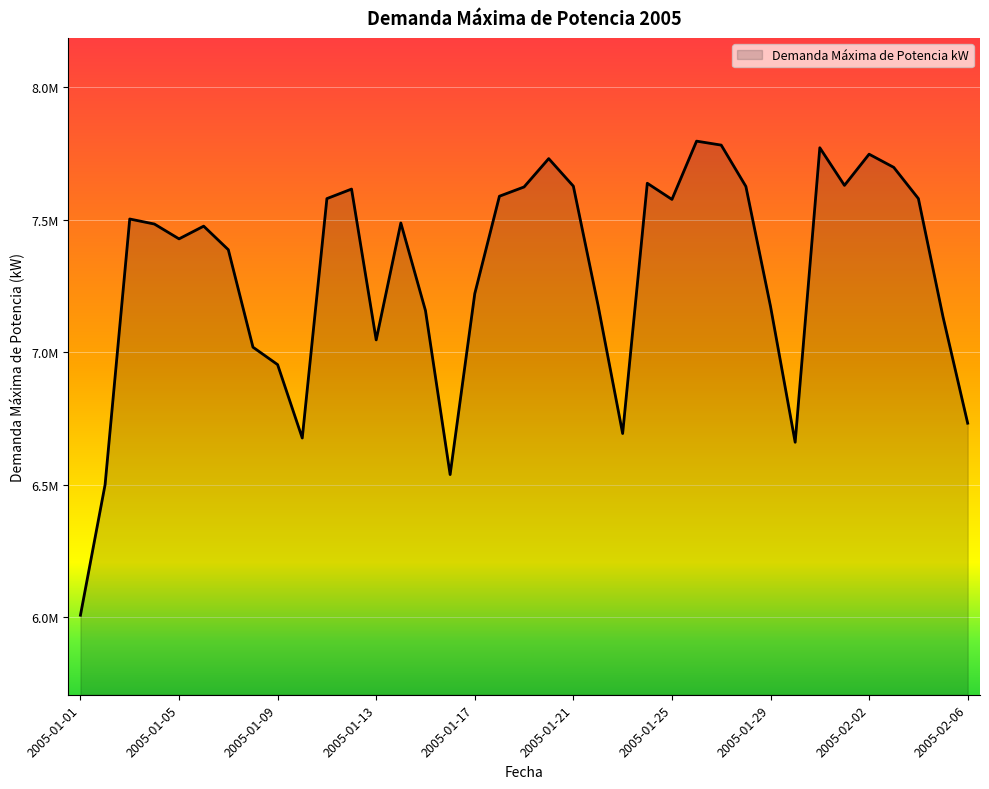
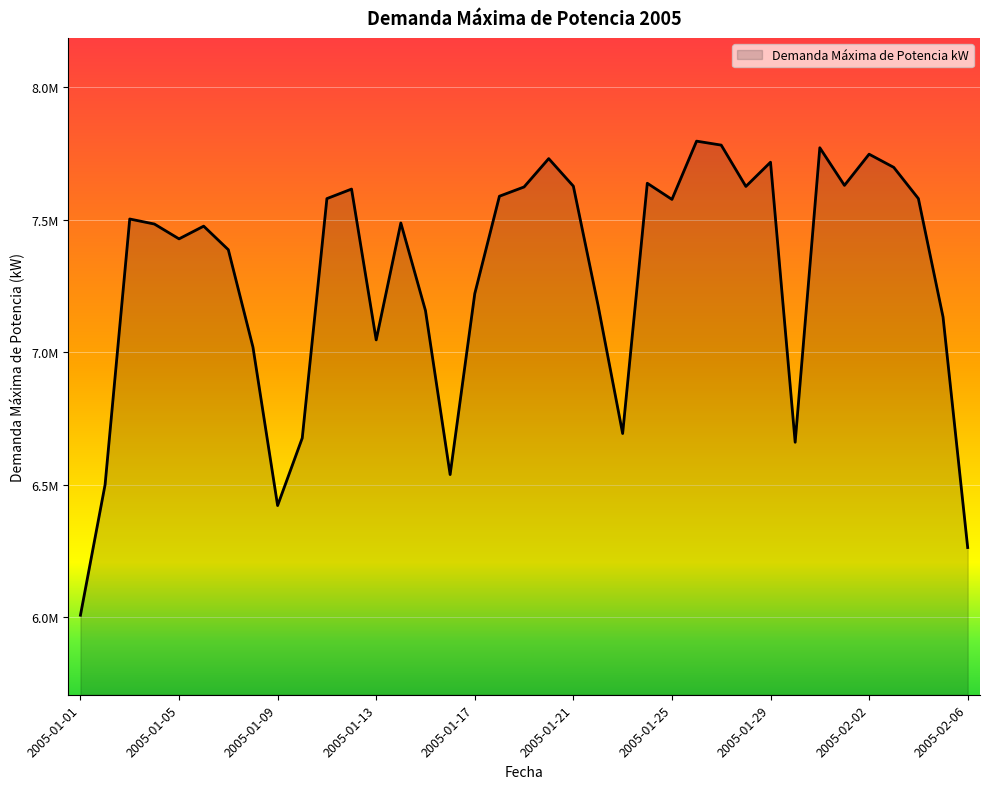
2005-01-09: 6950000 -> 6420000
2005-01-29: 7170000 -> 7720000
2005-02-06: 6730000 -> 6260000
